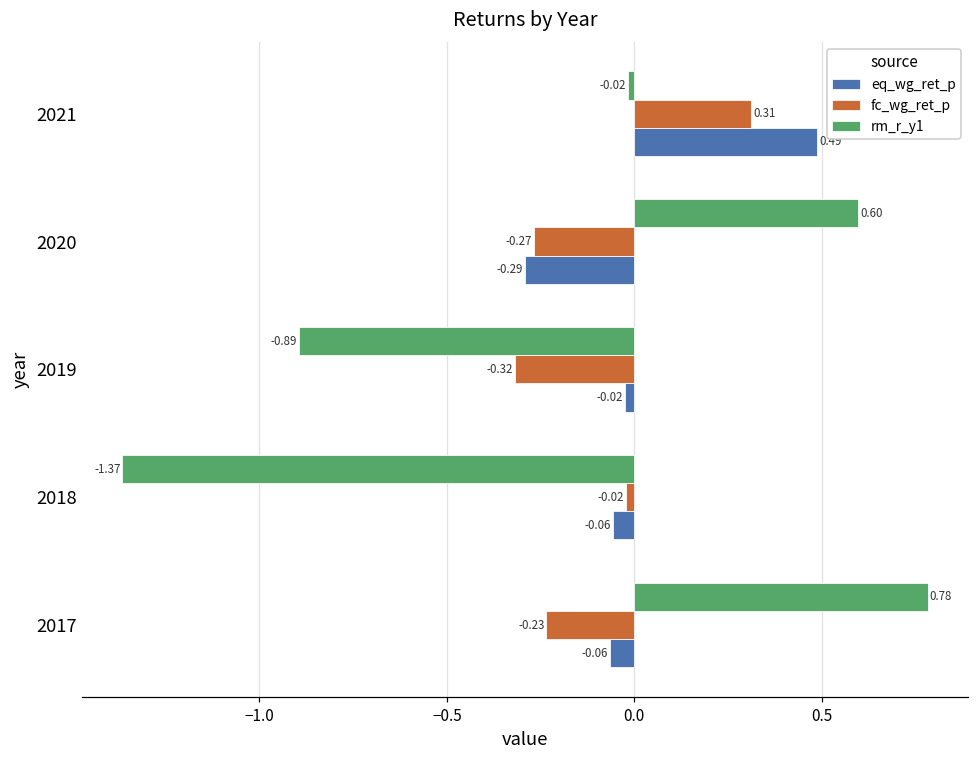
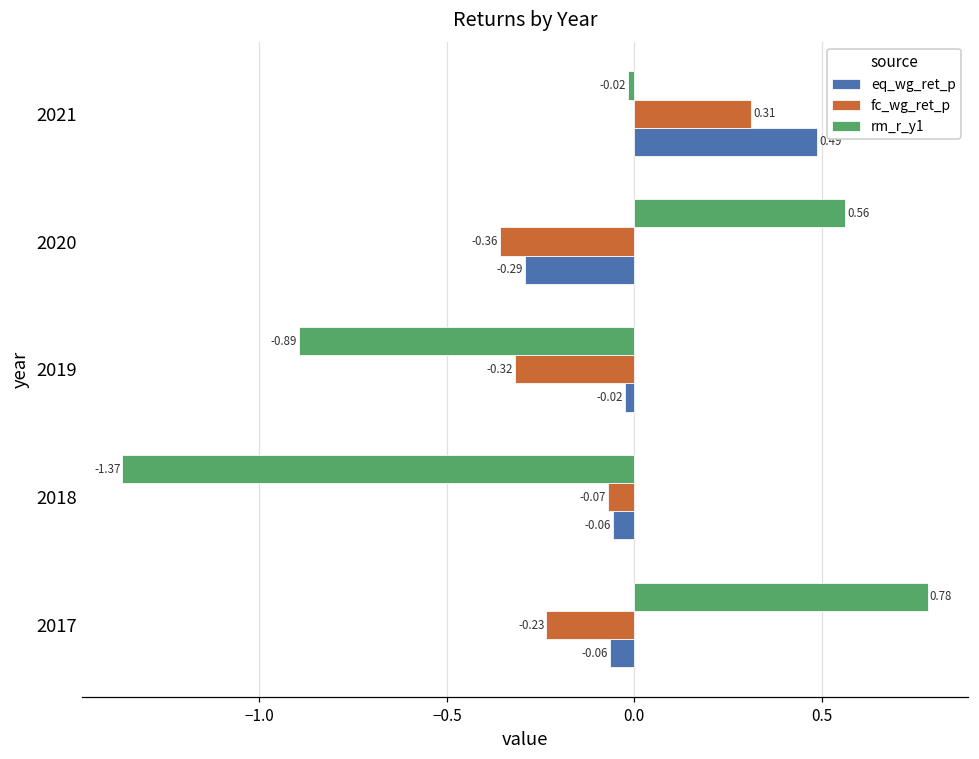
rm_r_y1, 2020: 0.60 -> 0.56
fc_wg_ret_p, 2020: -0.27 -> -0.36
fc_wg_ret_p, 2018: -0.02 -> -0.07
